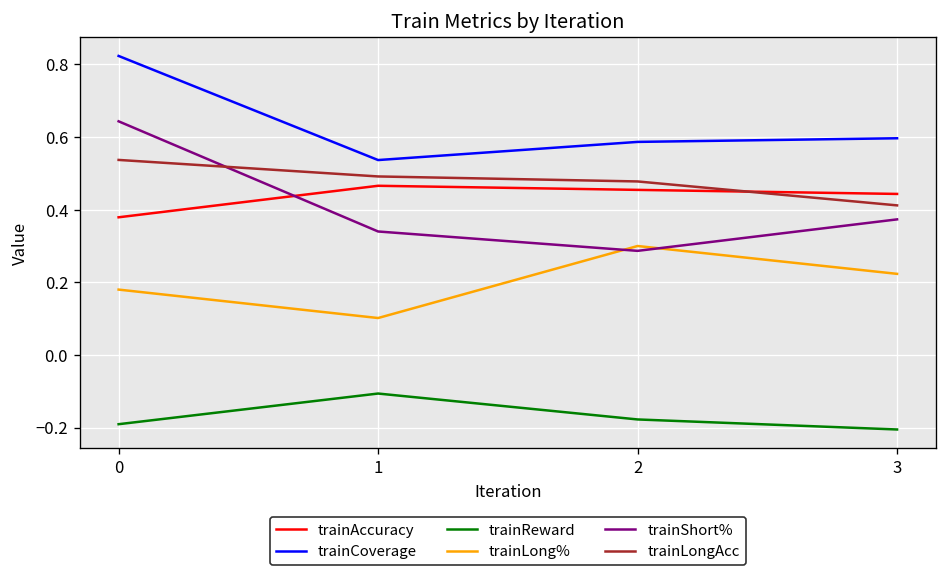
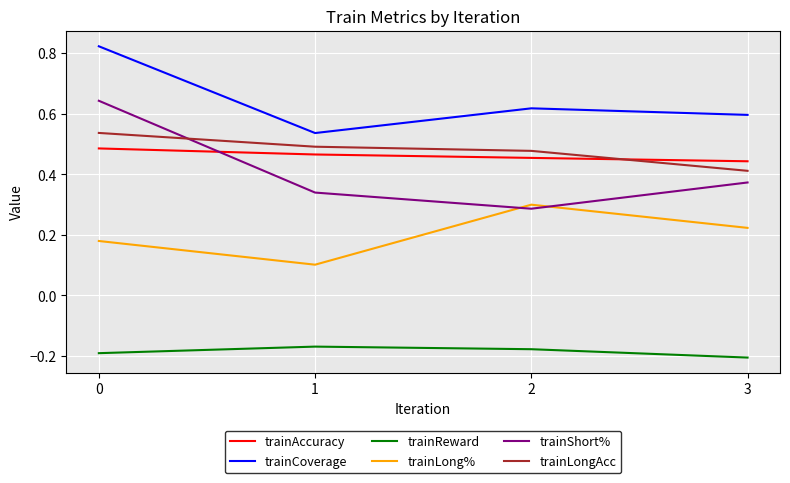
trainAccuracy, 0: 0.38 -> 0.49
trainReward, 1: -0.11 -> -0.17
trainCoverage, 2: 0.59 -> 0.62
